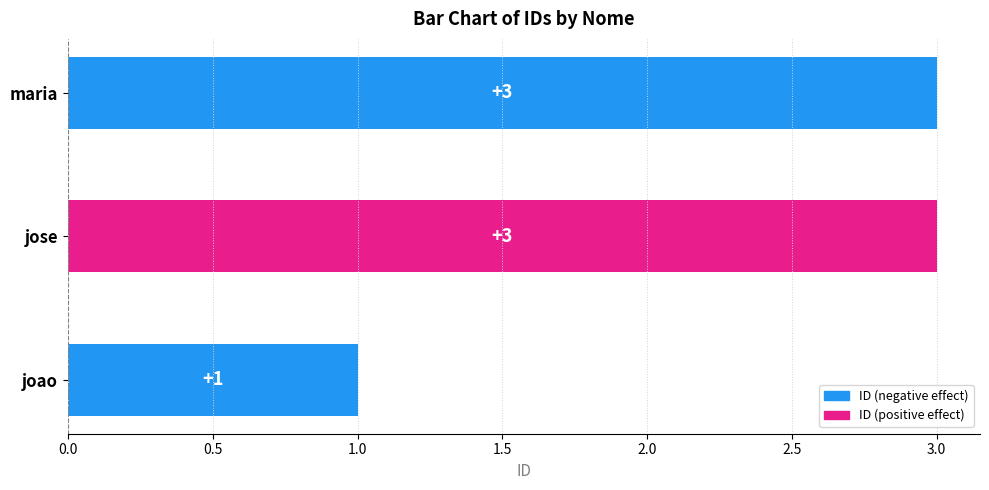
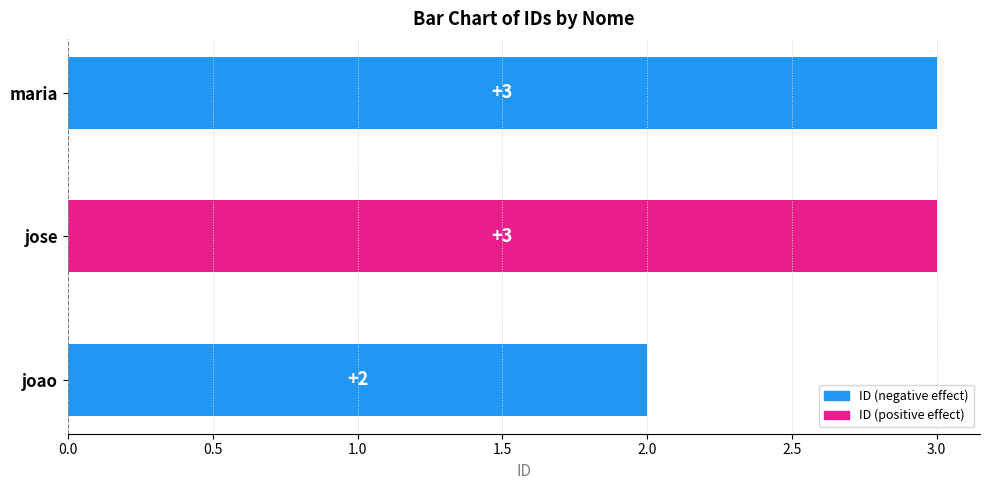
joao: +1 -> +2
